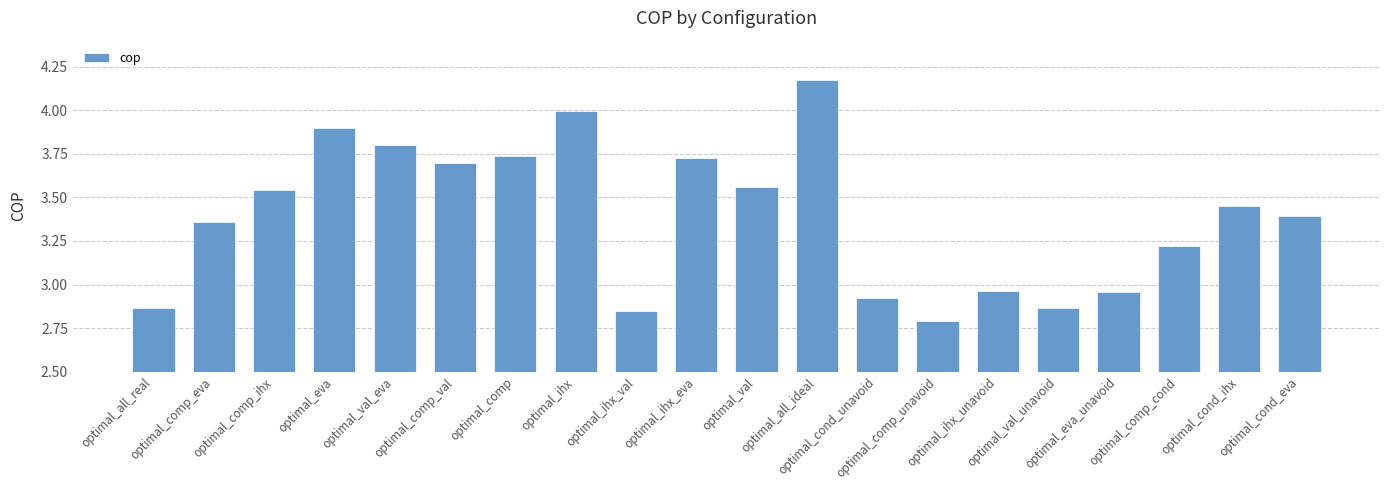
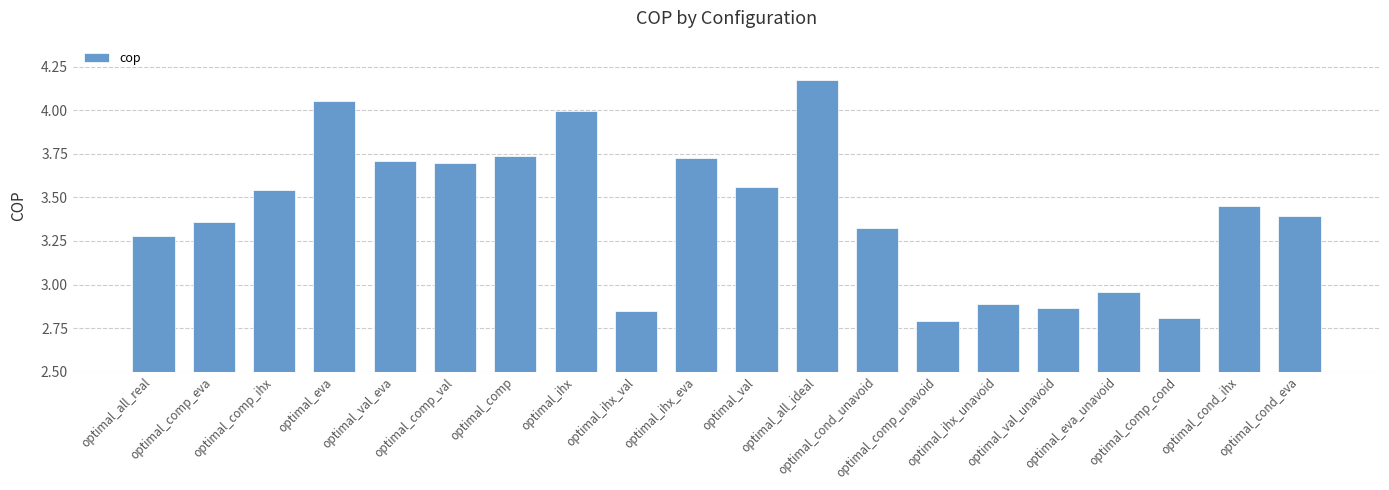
optimal_all_real: 2.86 -> 3.28
optimal_eva: 3.90 -> 4.06
optimal_val_eva: 3.80 -> 3.71
optimal_cond_unavoid: 2.93 -> 3.32
optimal_ihx_unavoid: 2.97 -> 2.89
optimal_comp_cond: 3.22 -> 2.81
